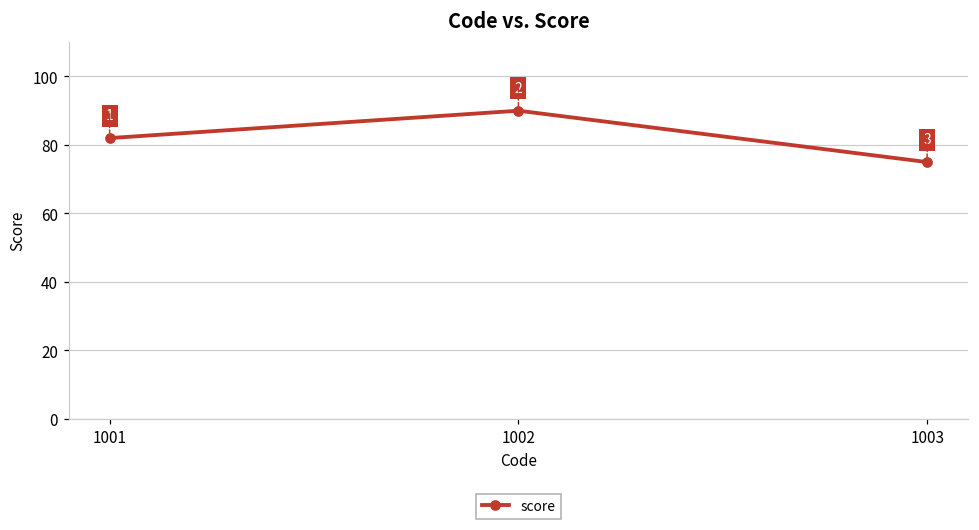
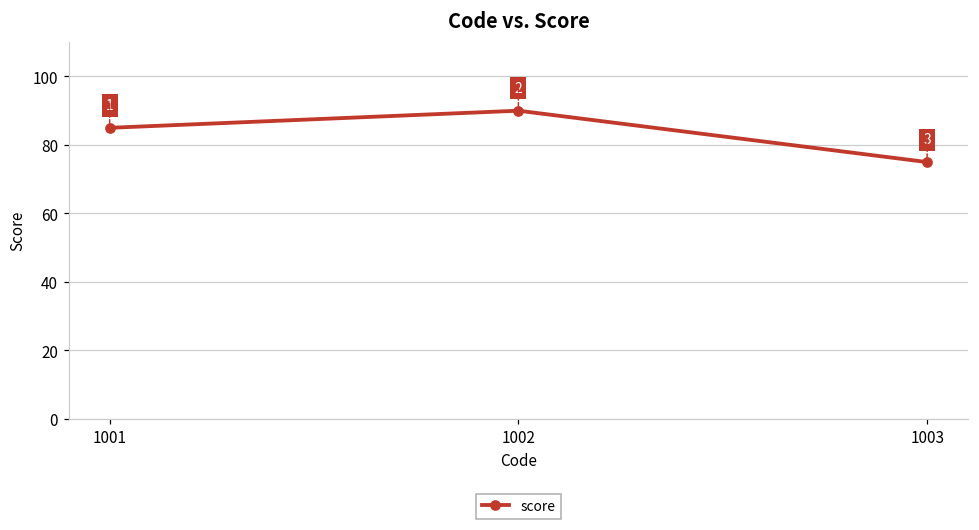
1001: 82 -> 85
